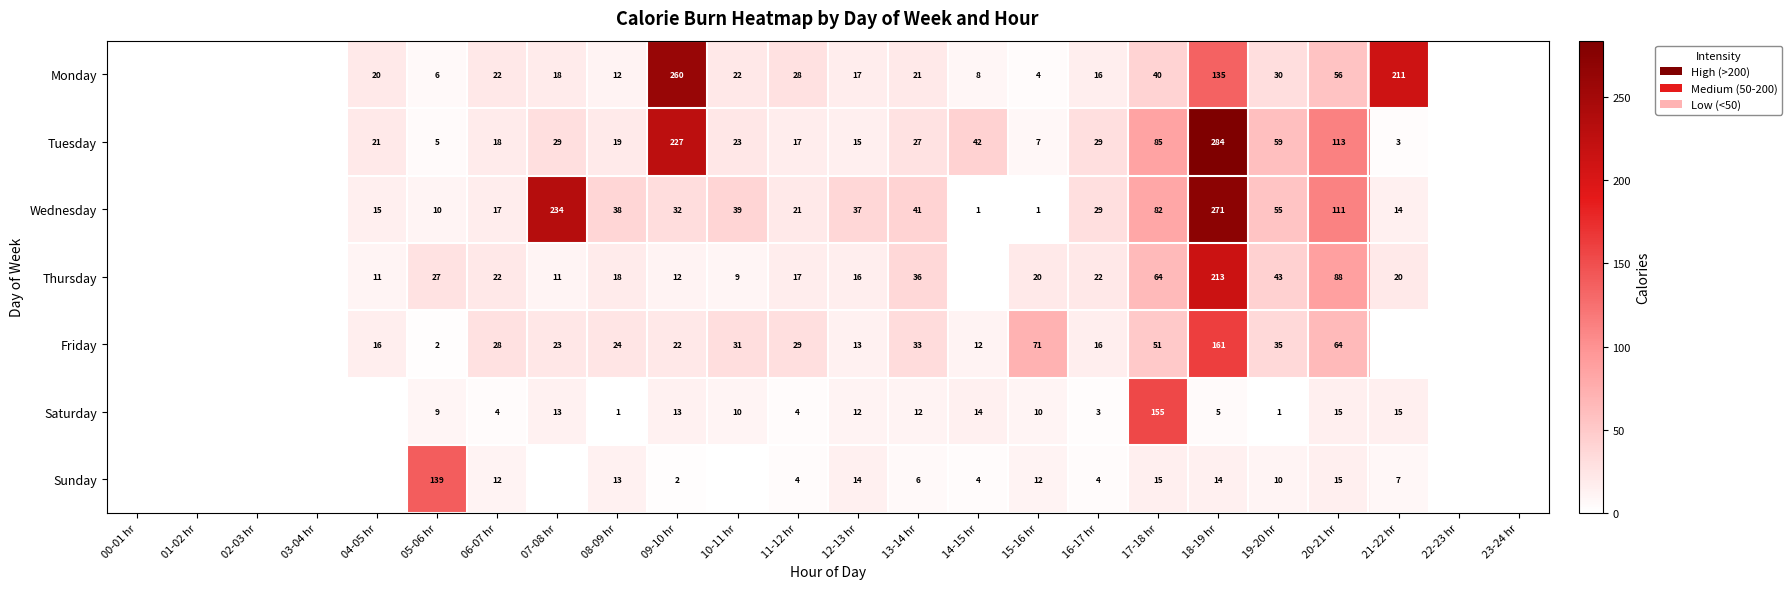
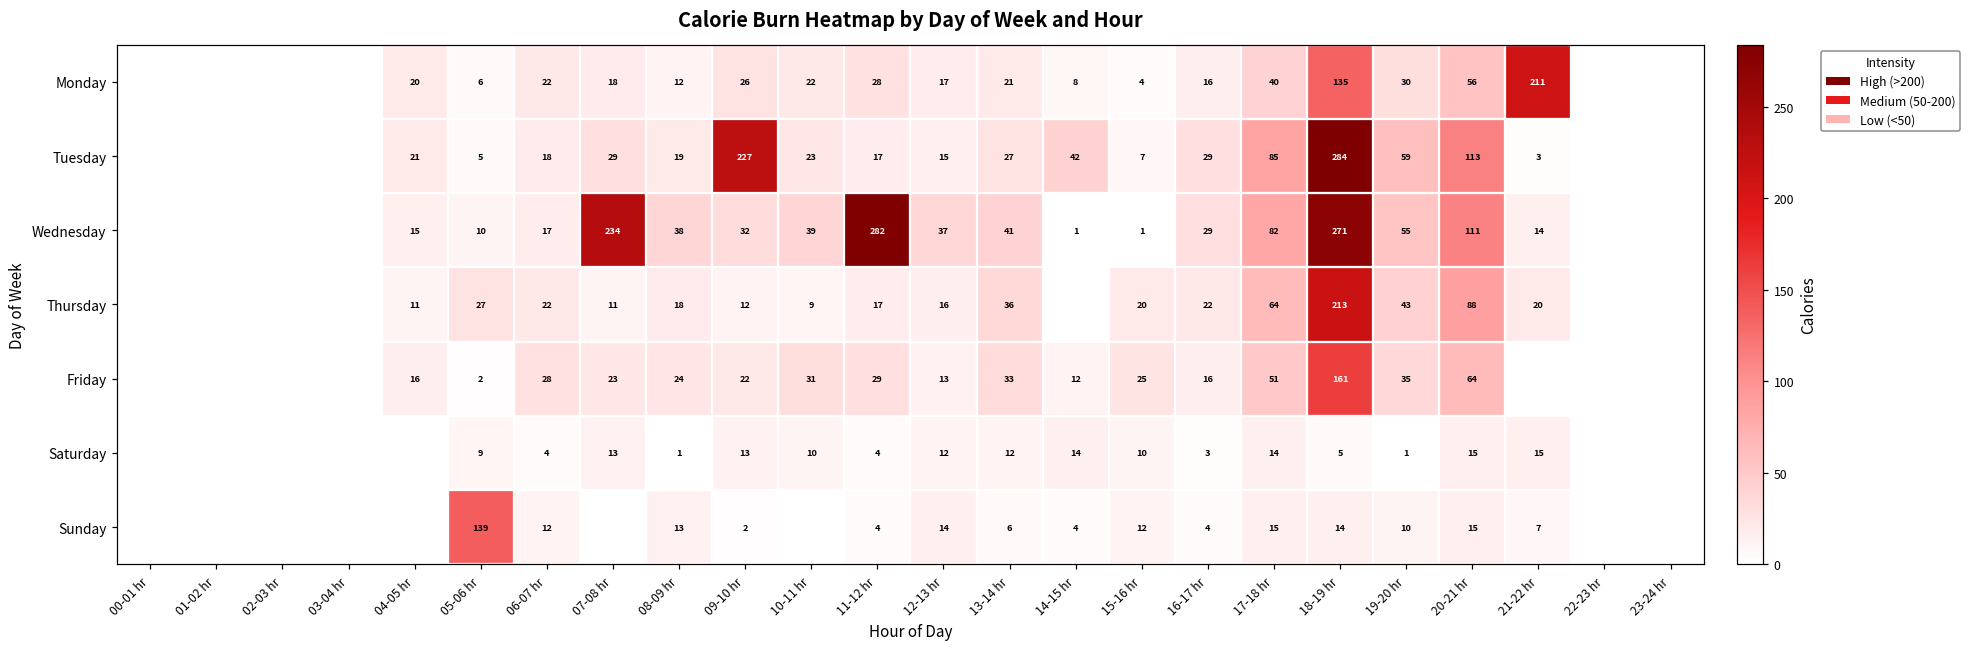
Monday, 09-10 hr: 260 -> 26
Wednesday, 11-12 hr: 21 -> 282
Friday, 15-16 hr: 71 -> 25
Saturday, 17-18 hr: 155 -> 14
